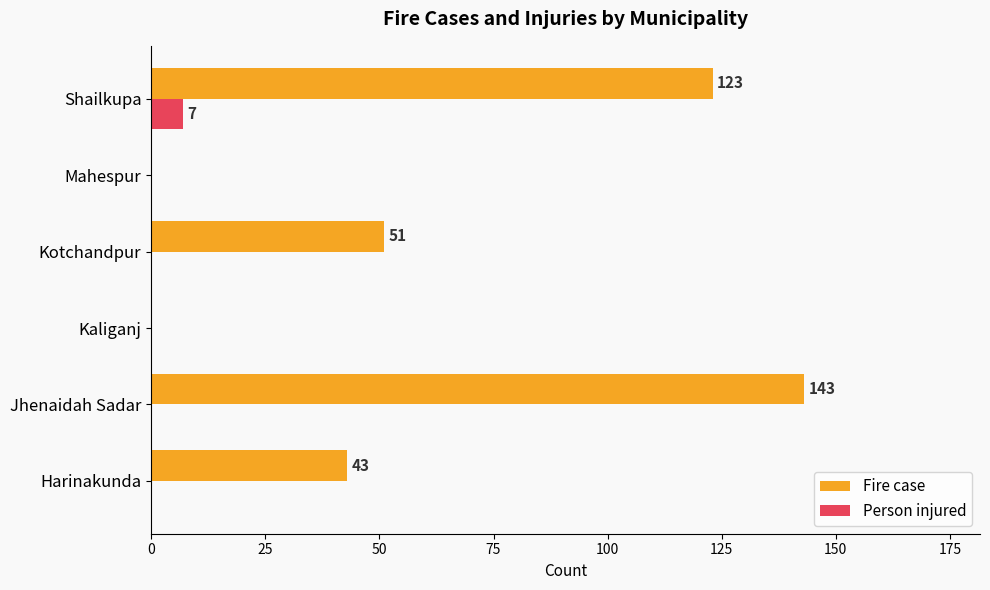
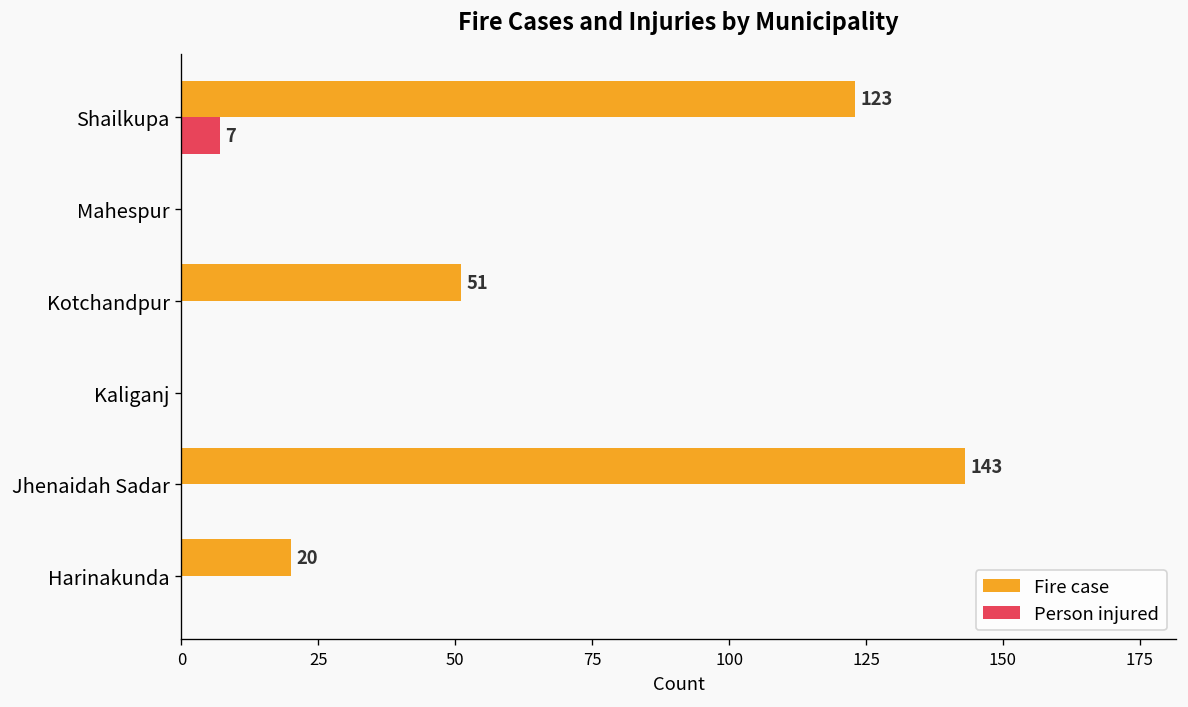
Fire case, Harinakunda: 43 -> 20
